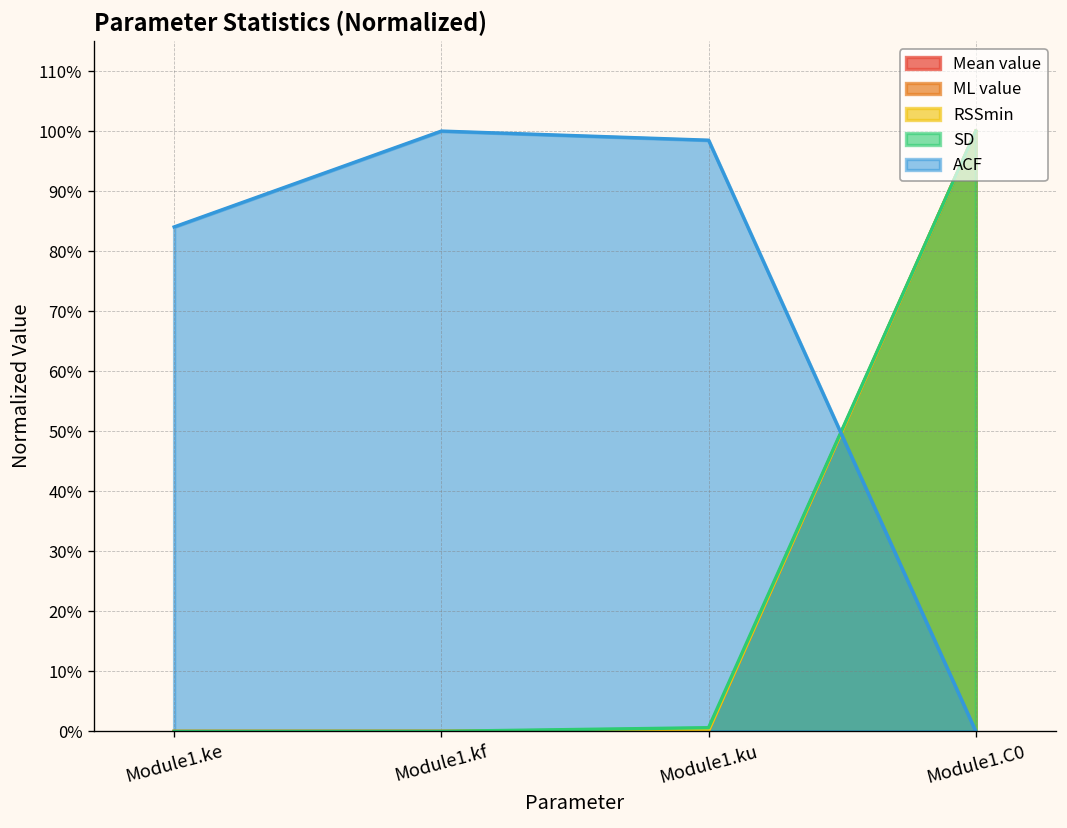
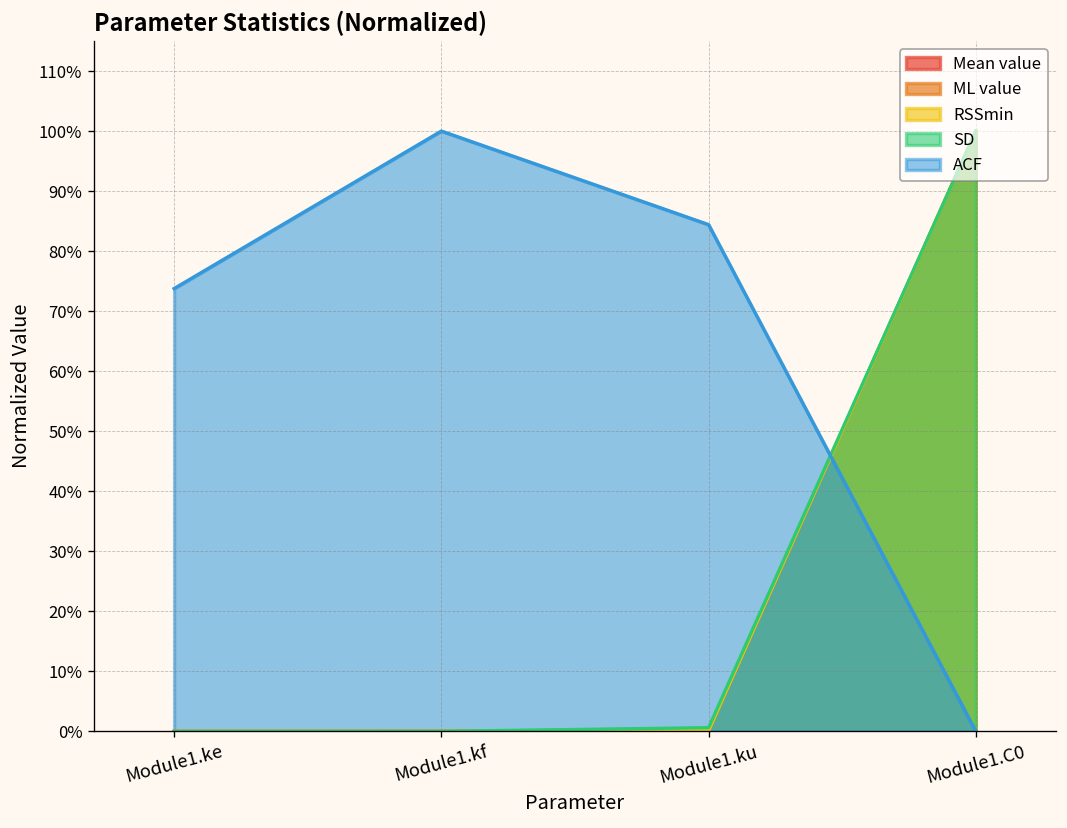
ACF, Module1.ke: 84% -> 74%
ACF, Module1.ku: 98% -> 84%
